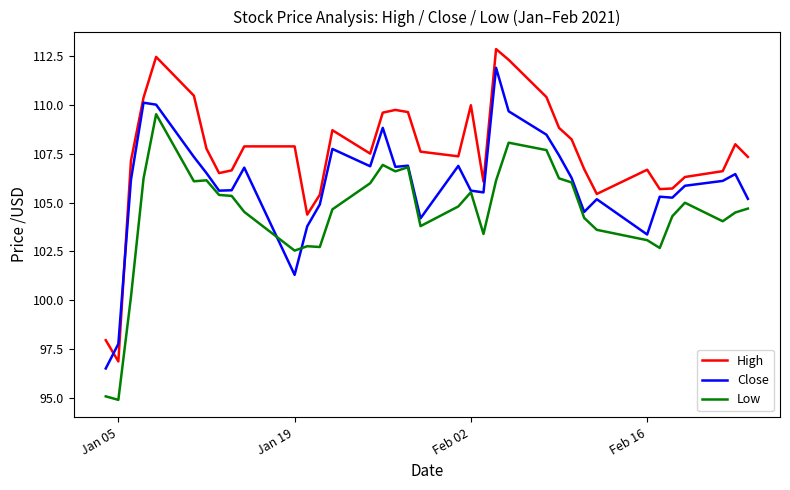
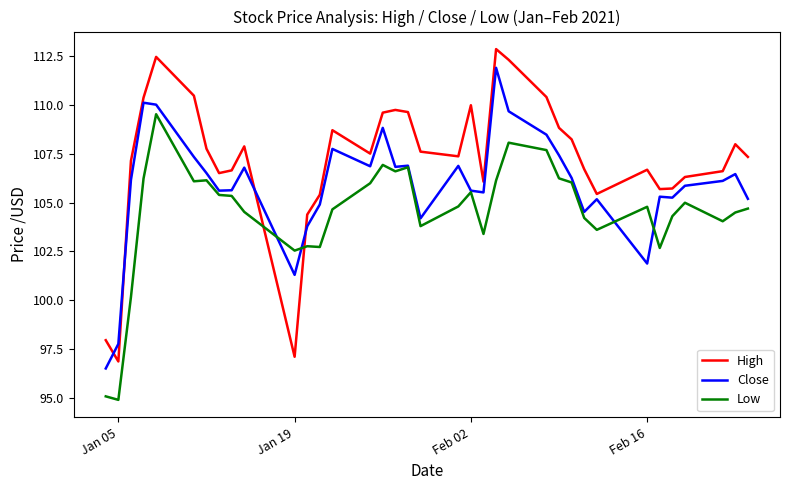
High, Jan 19: 107.9 -> 97.1
Close, Feb 16: 103.4 -> 101.9
Low, Feb 16: 103.1 -> 104.8
